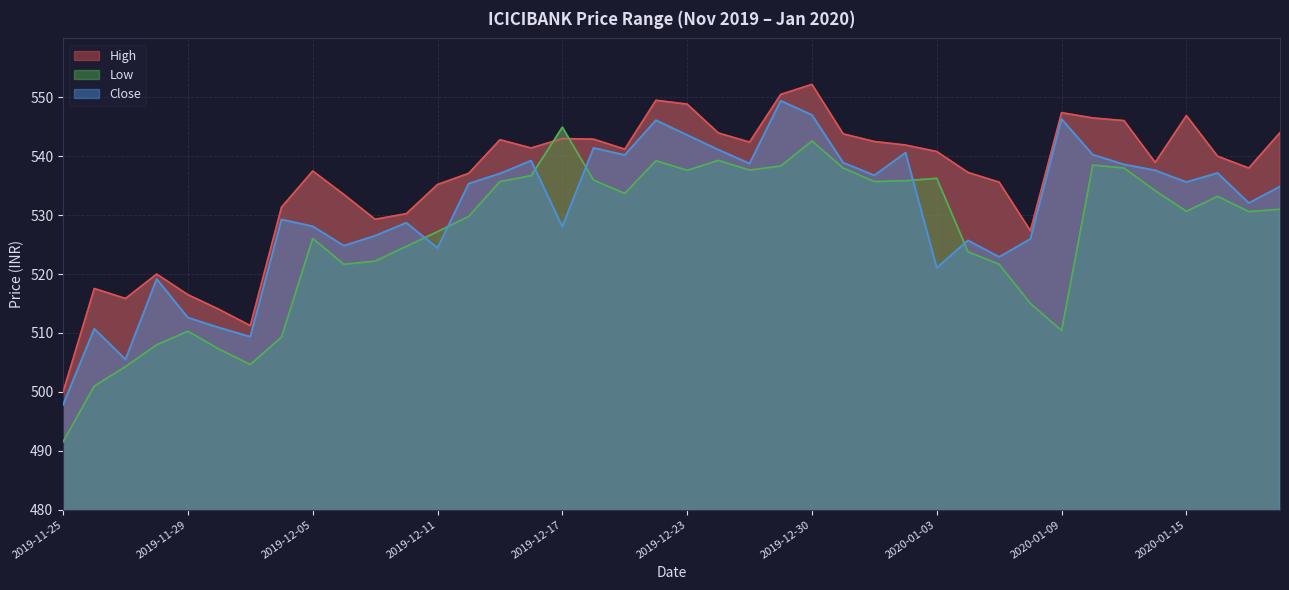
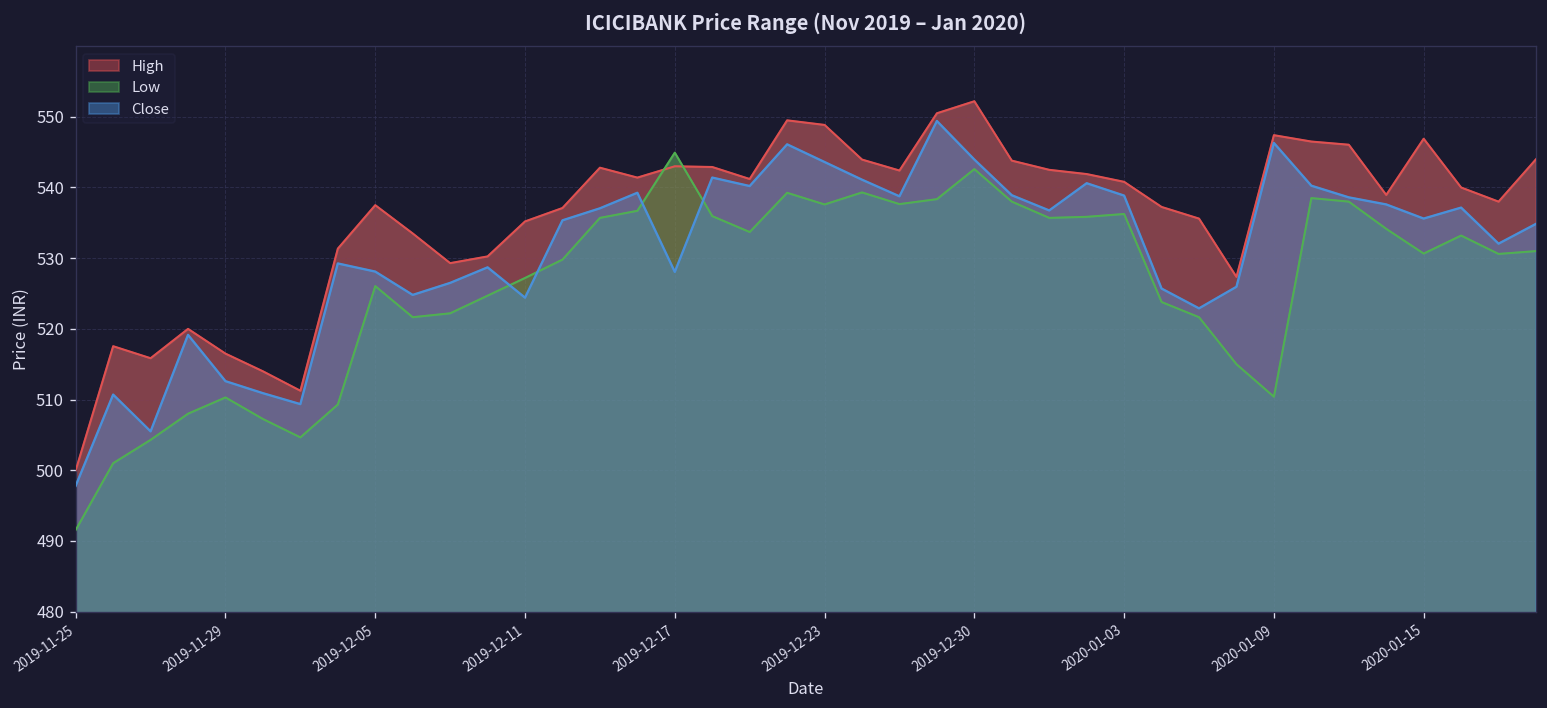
Close, 2019-12-30: 547 -> 544
Close, 2020-01-03: 521 -> 539
